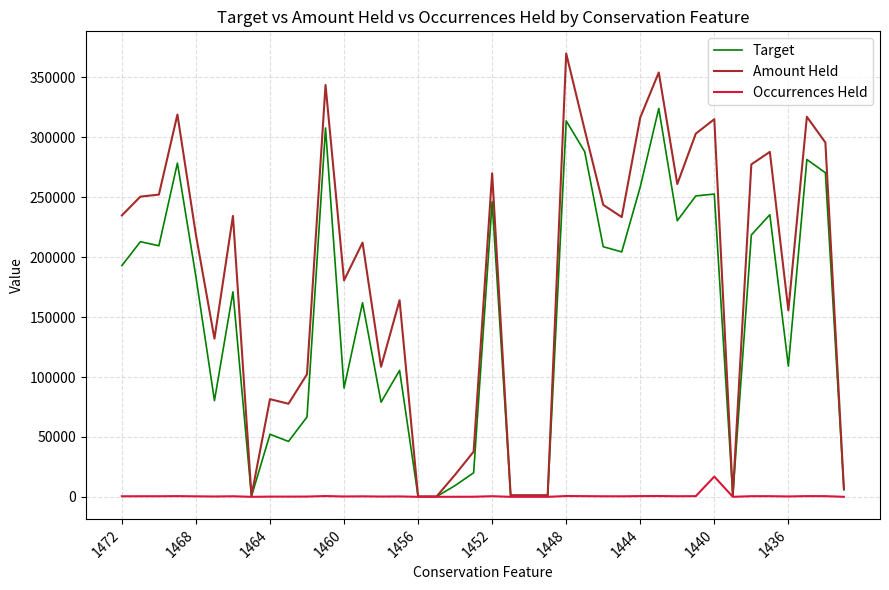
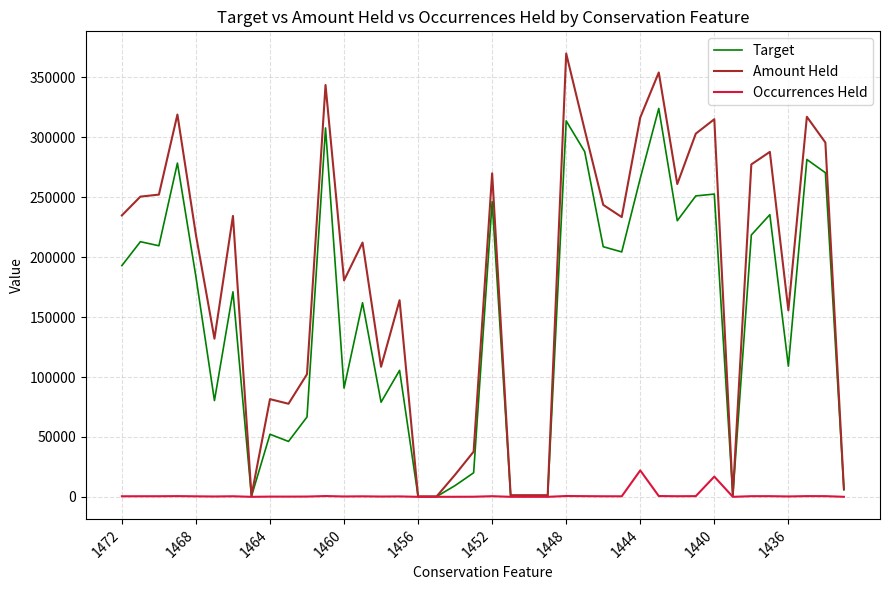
Target, 1444: 259000 -> 266000
Occurrences Held, 1444: 1000 -> 22000
